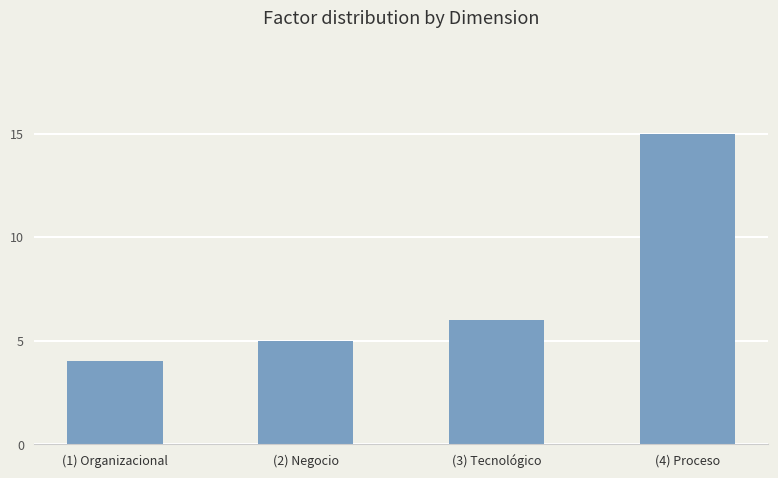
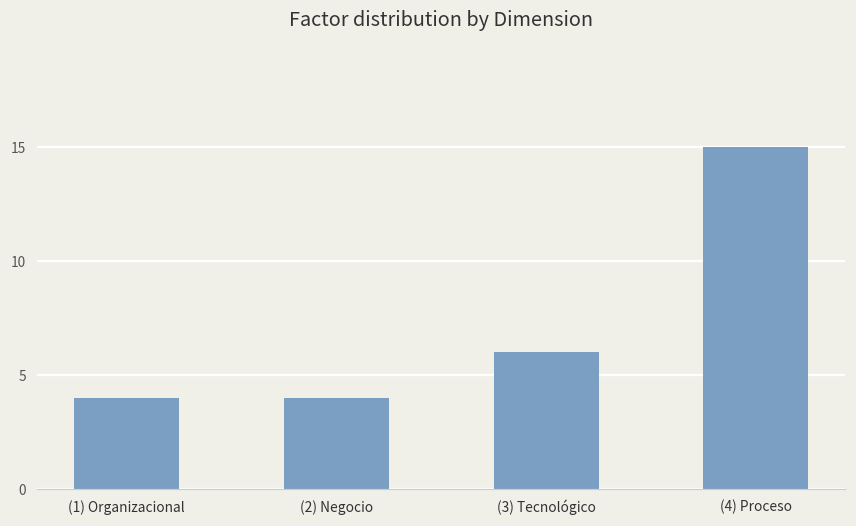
(2) Negocio: 5 -> 4
